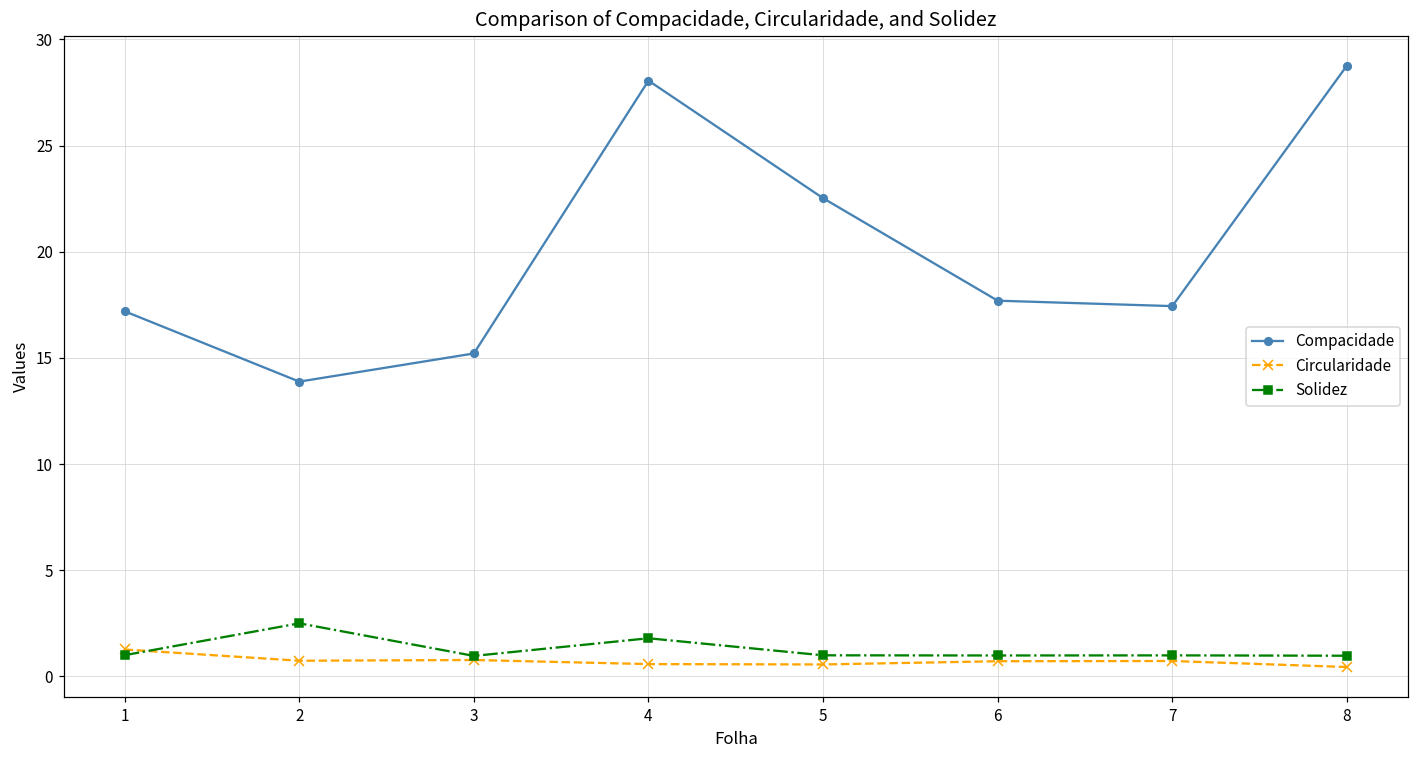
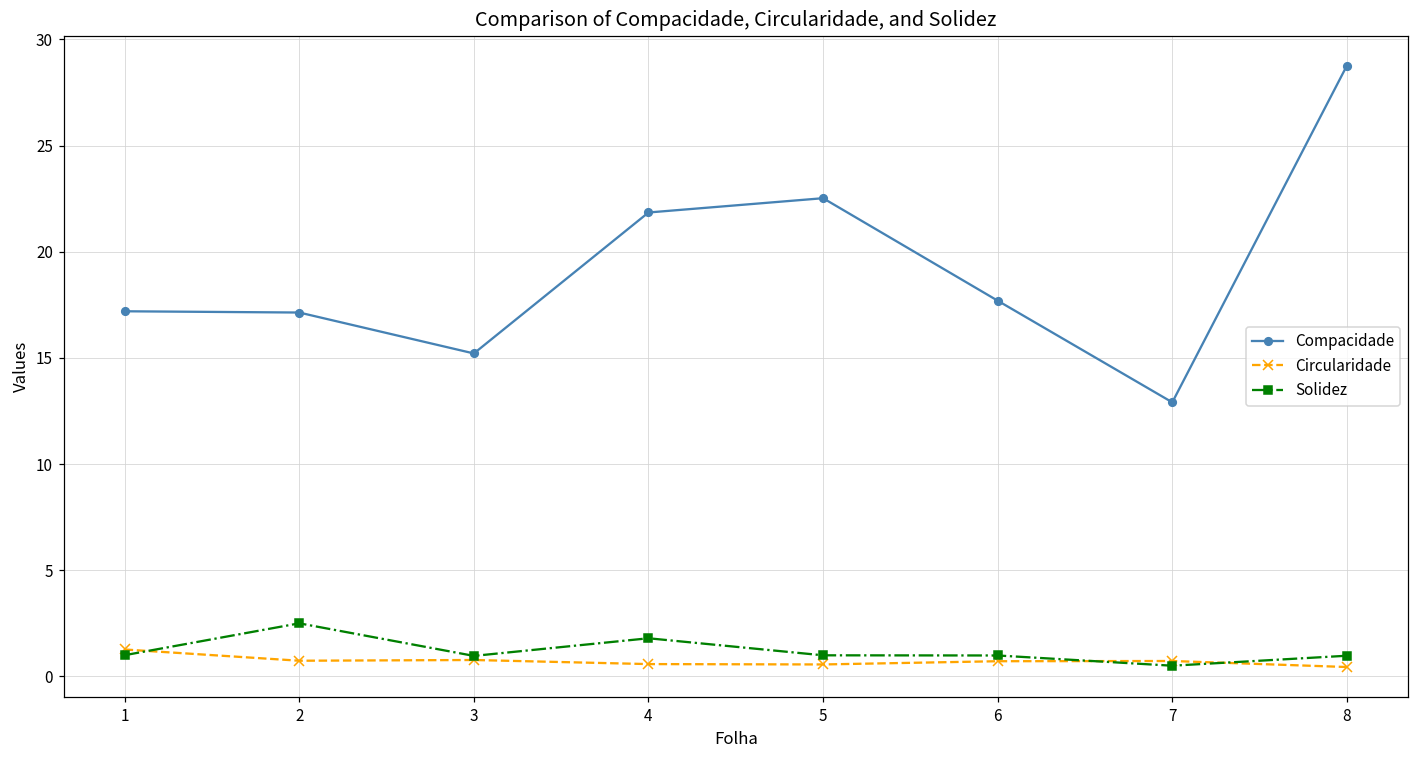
Compacidade, 2: 13.9 -> 17.1
Compacidade, 4: 28.1 -> 21.8
Compacidade, 7: 17.4 -> 12.9
Solidez, 7: 1.0 -> 0.5
